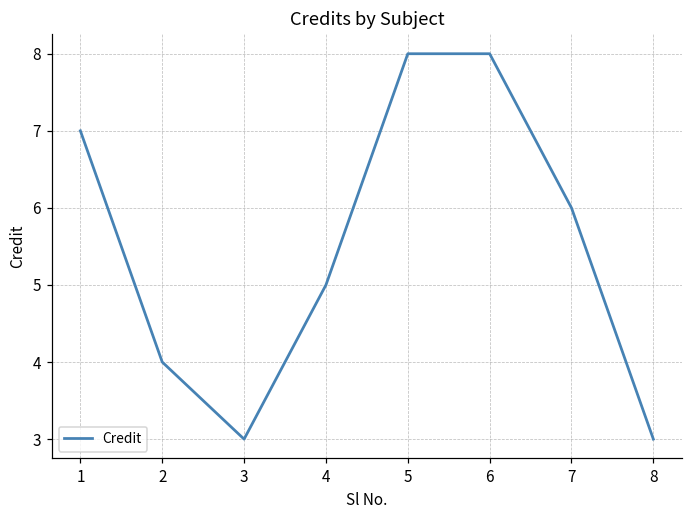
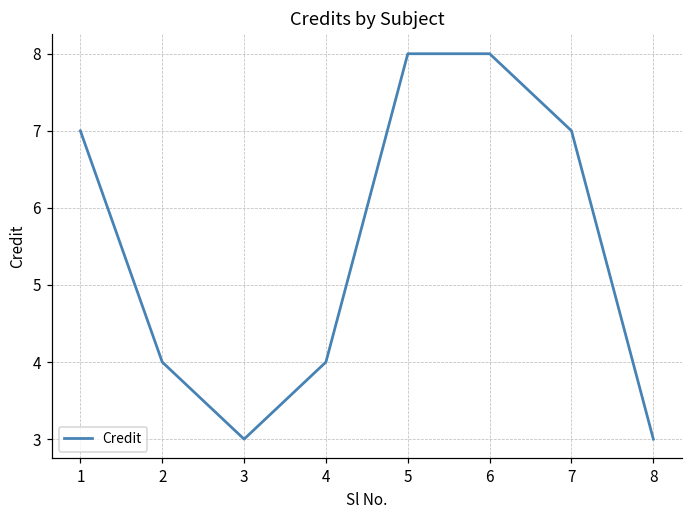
4: 5 -> 4
7: 6 -> 7
